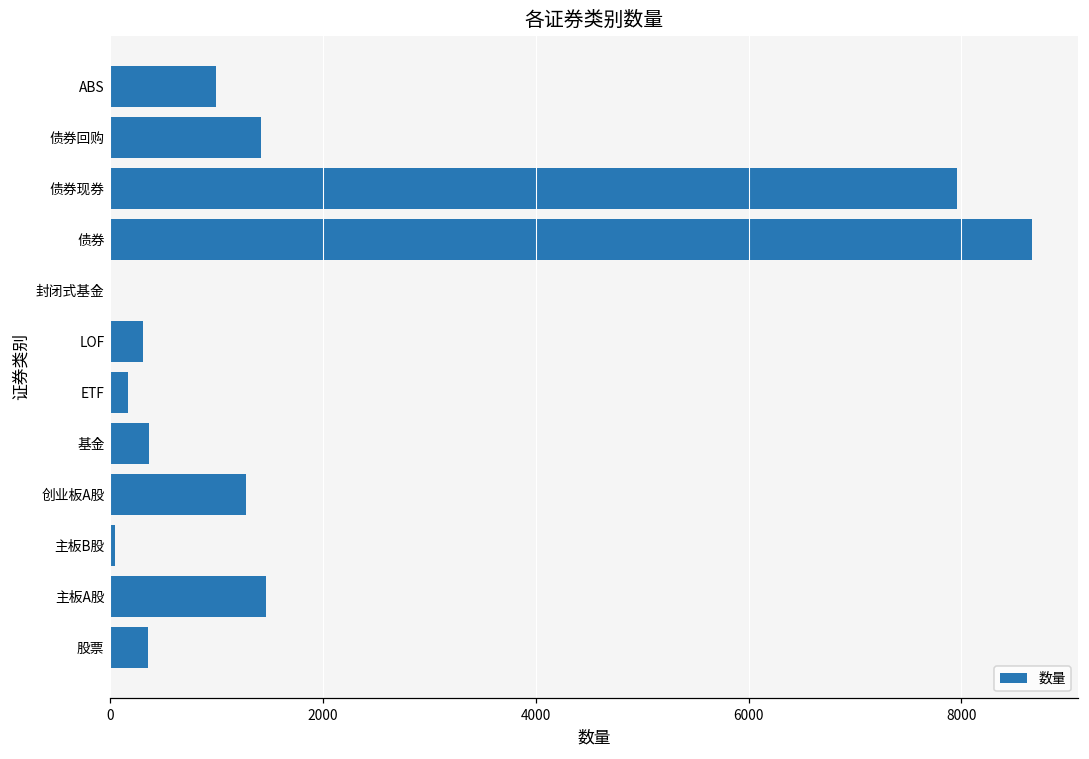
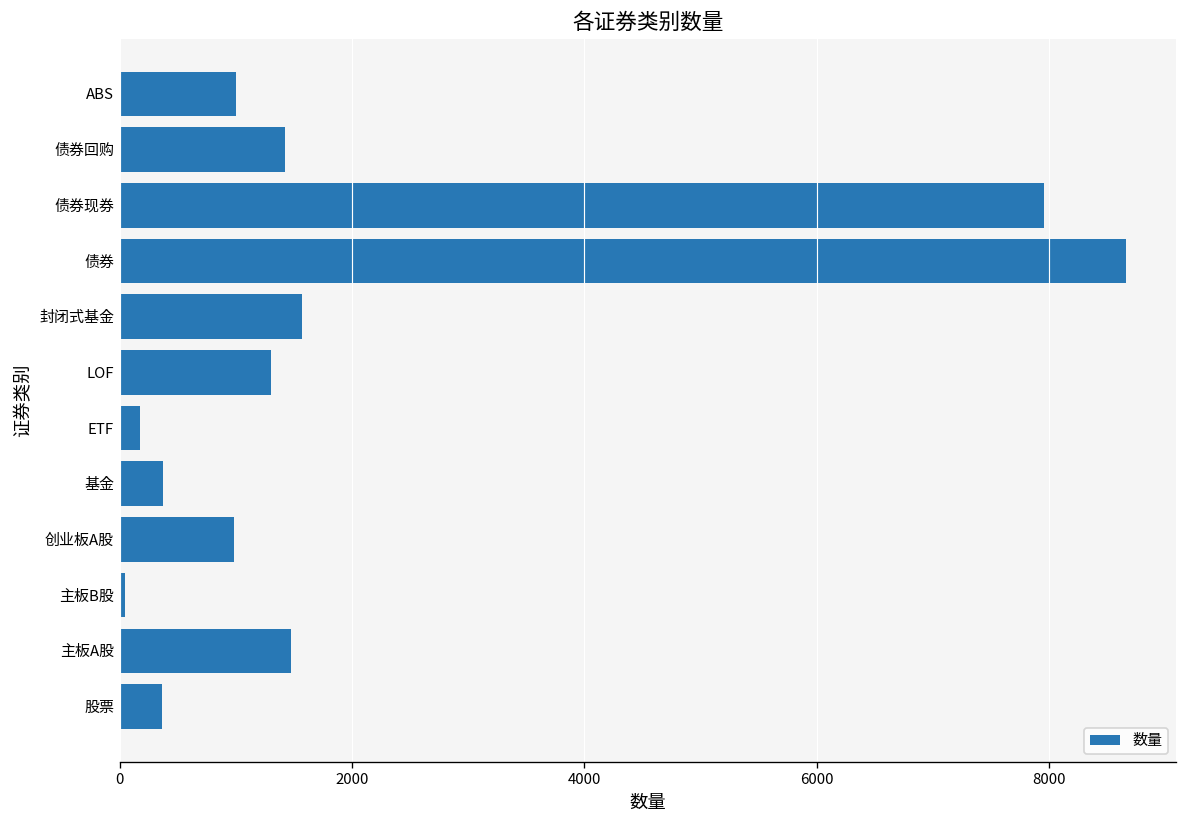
封闭式基金: 0 -> 1600
LOF: 300 -> 1300
创业板A股: 1300 -> 1000
